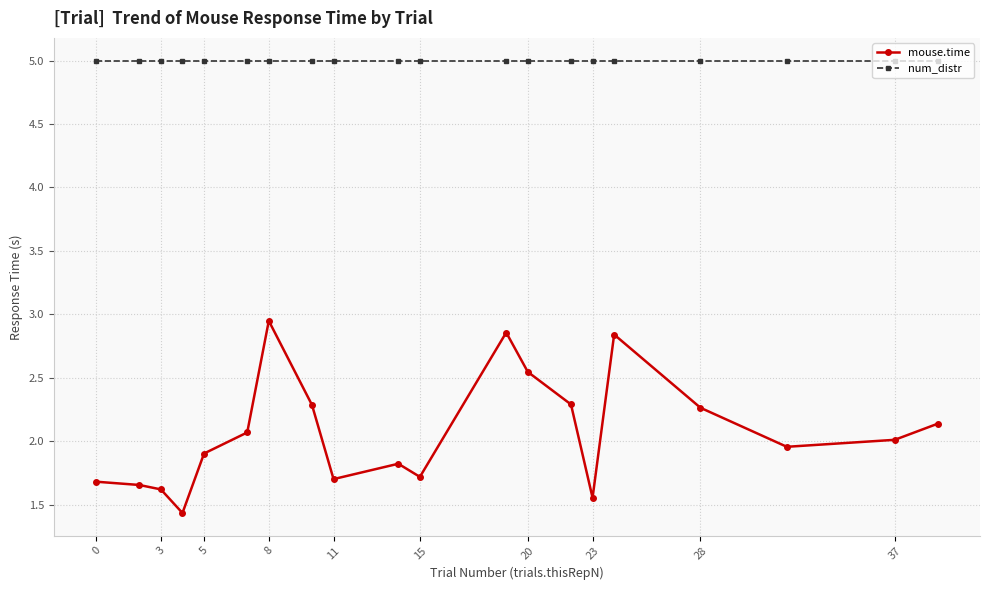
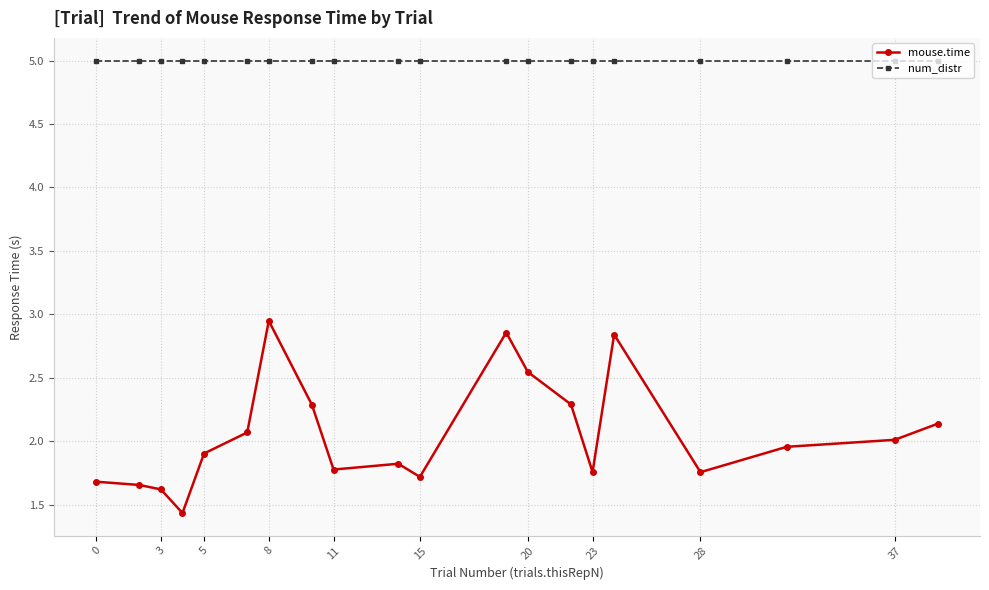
mouse.time, 11: 1.70 -> 1.78
mouse.time, 23: 1.55 -> 1.76
mouse.time, 28: 2.26 -> 1.76
